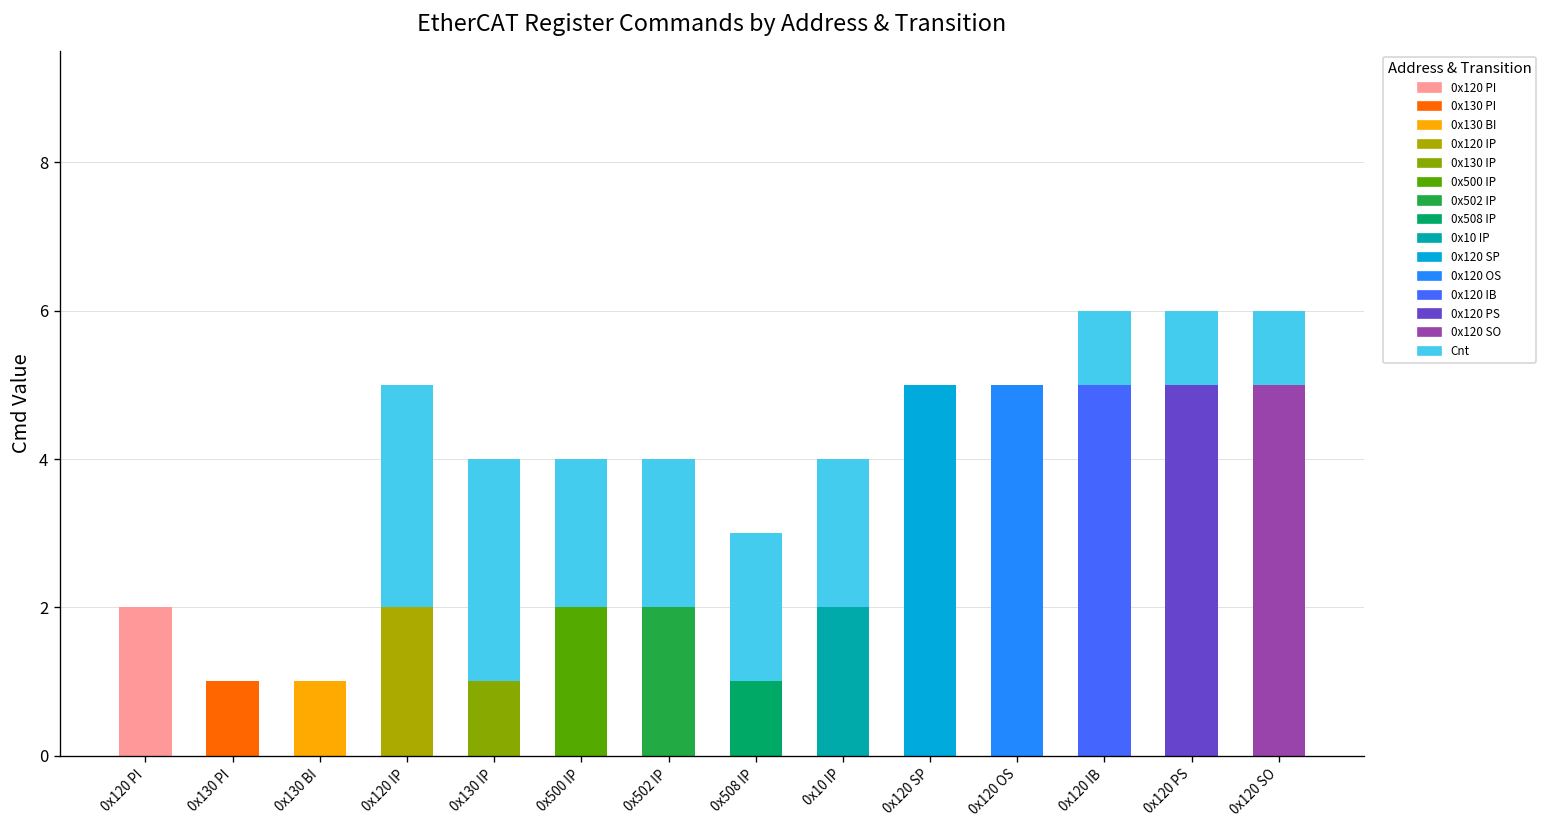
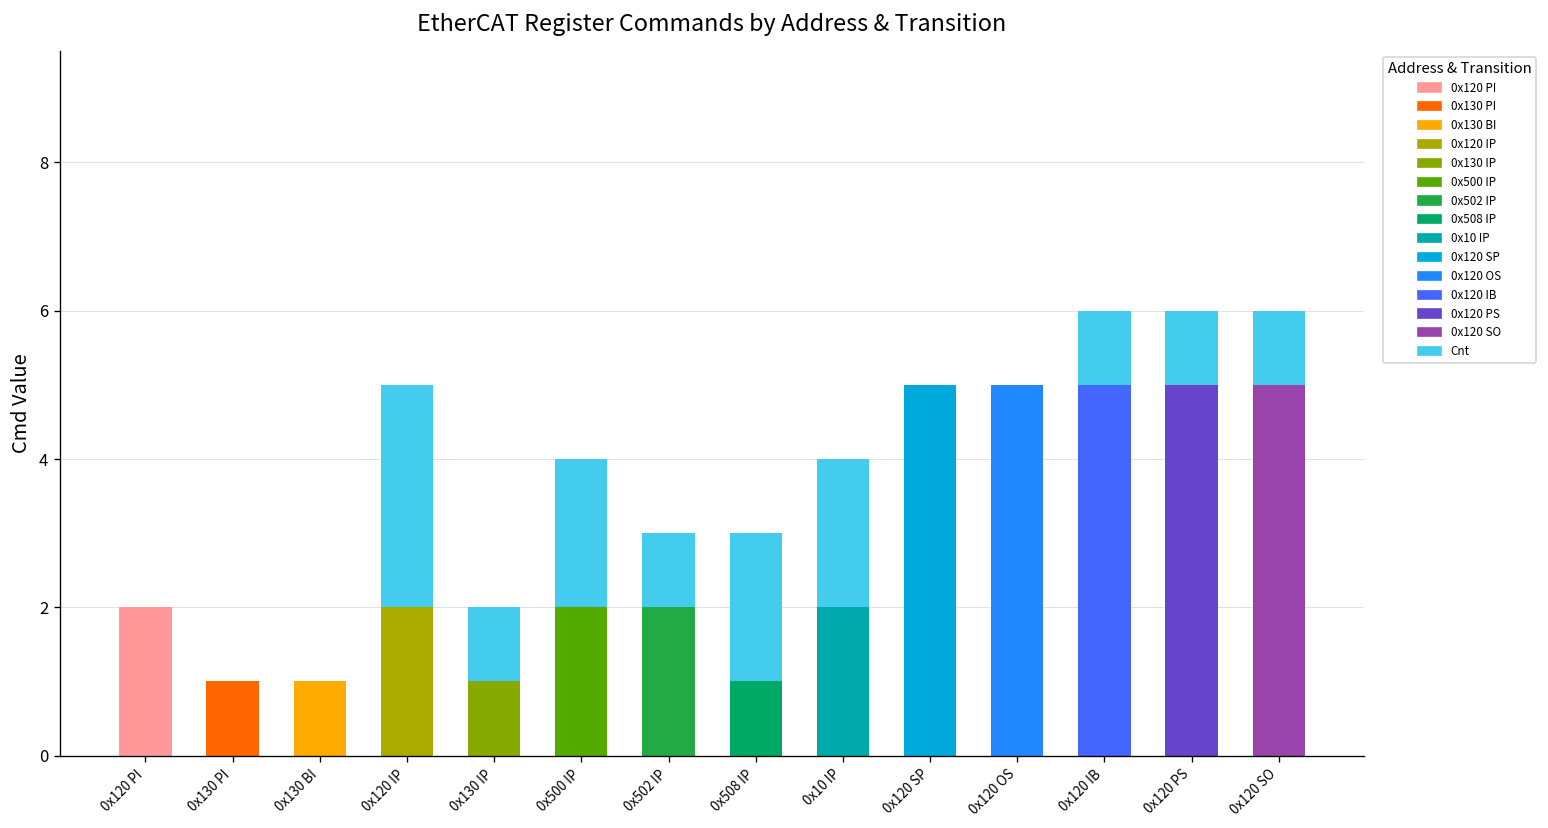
Cnt, 0x130 IP: 3 -> 1
Cnt, 0x502 IP: 2 -> 1
